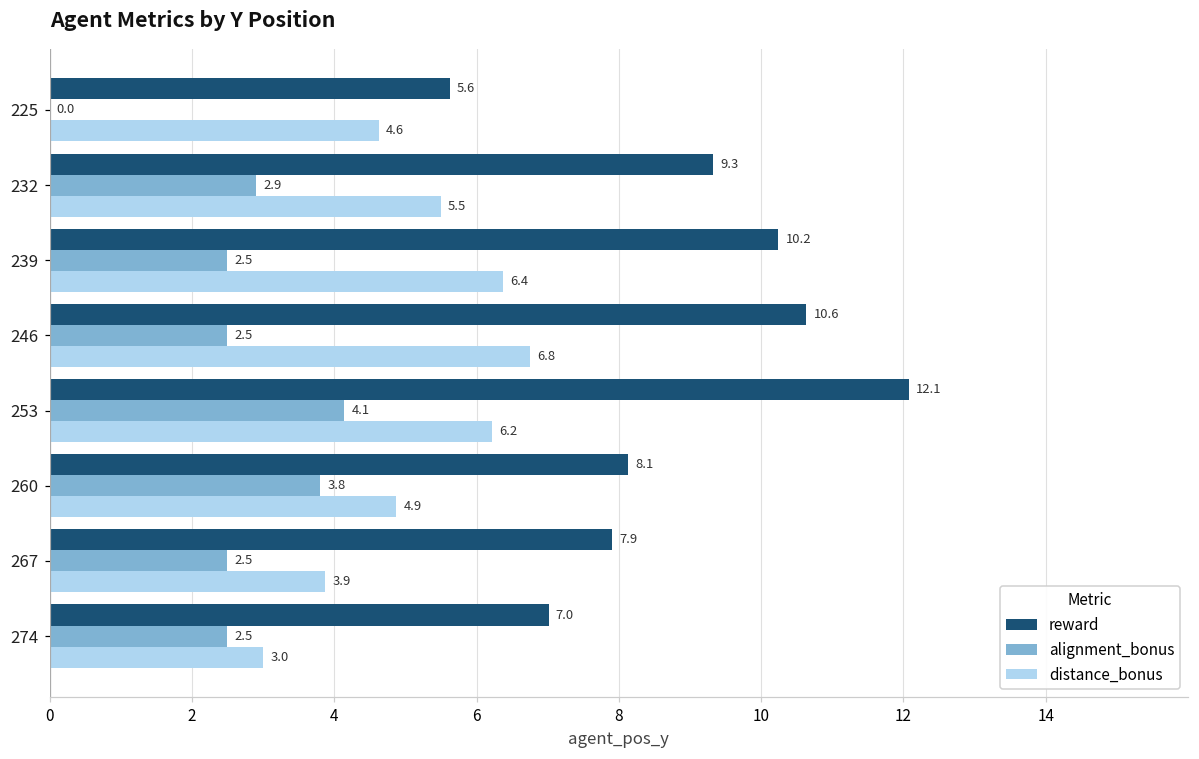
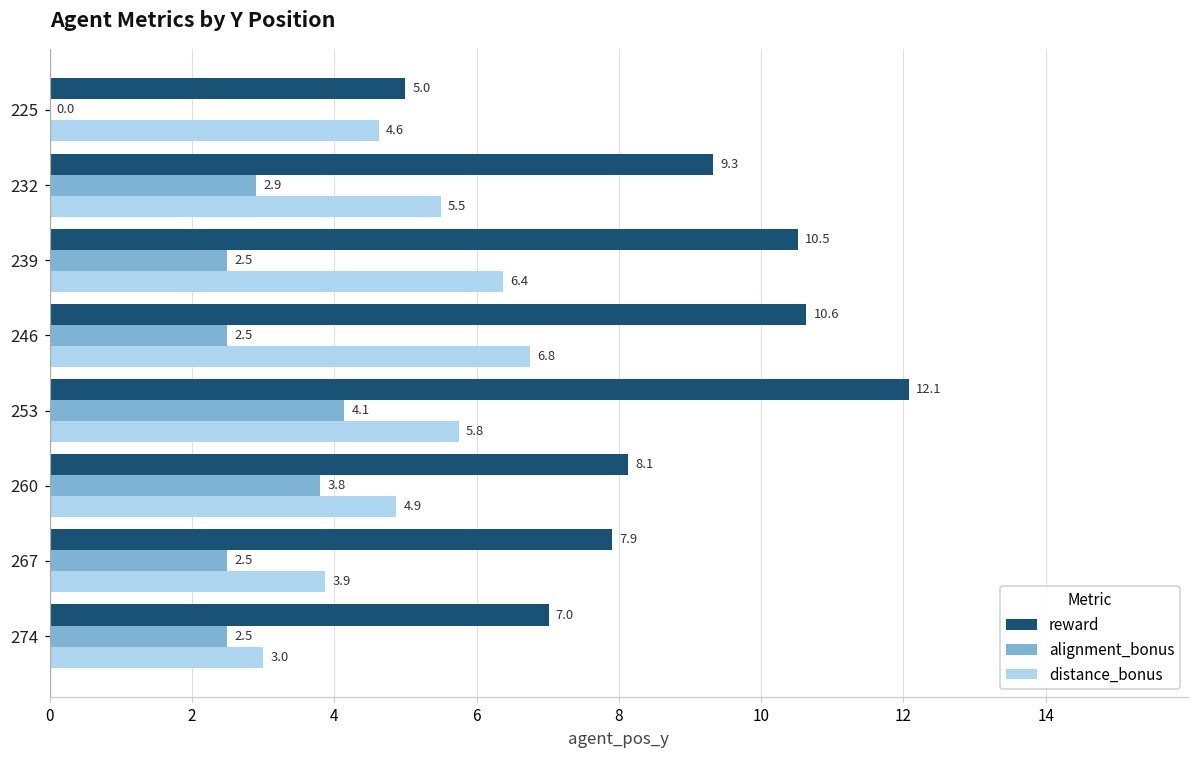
reward, 225: 5.6 -> 5.0
reward, 239: 10.2 -> 10.5
distance_bonus, 253: 6.2 -> 5.8
